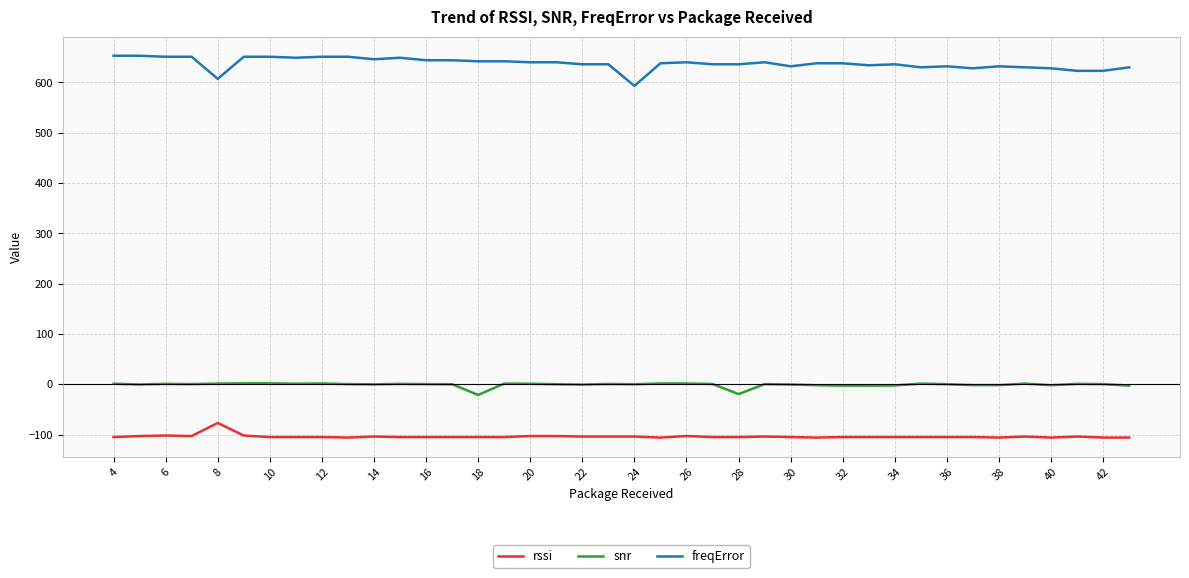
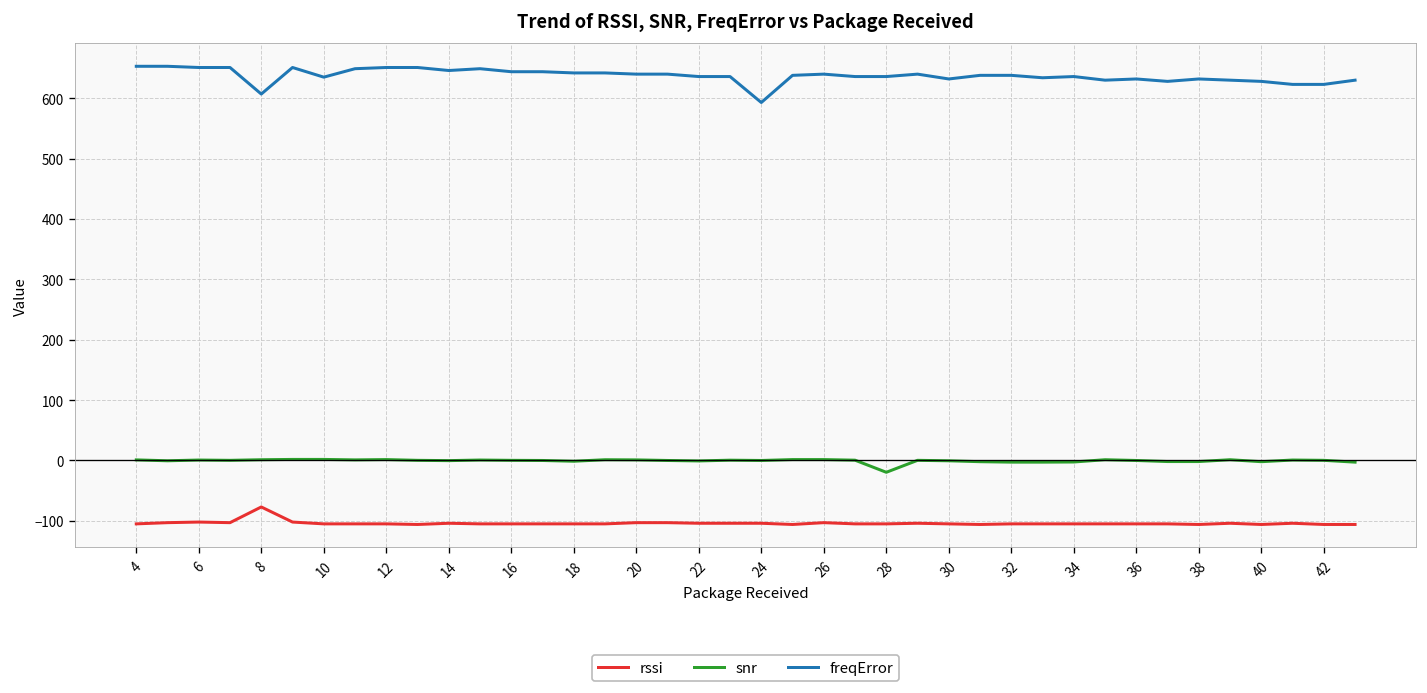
freqError, 10: 650 -> 640
snr, 18: -20 -> 0
